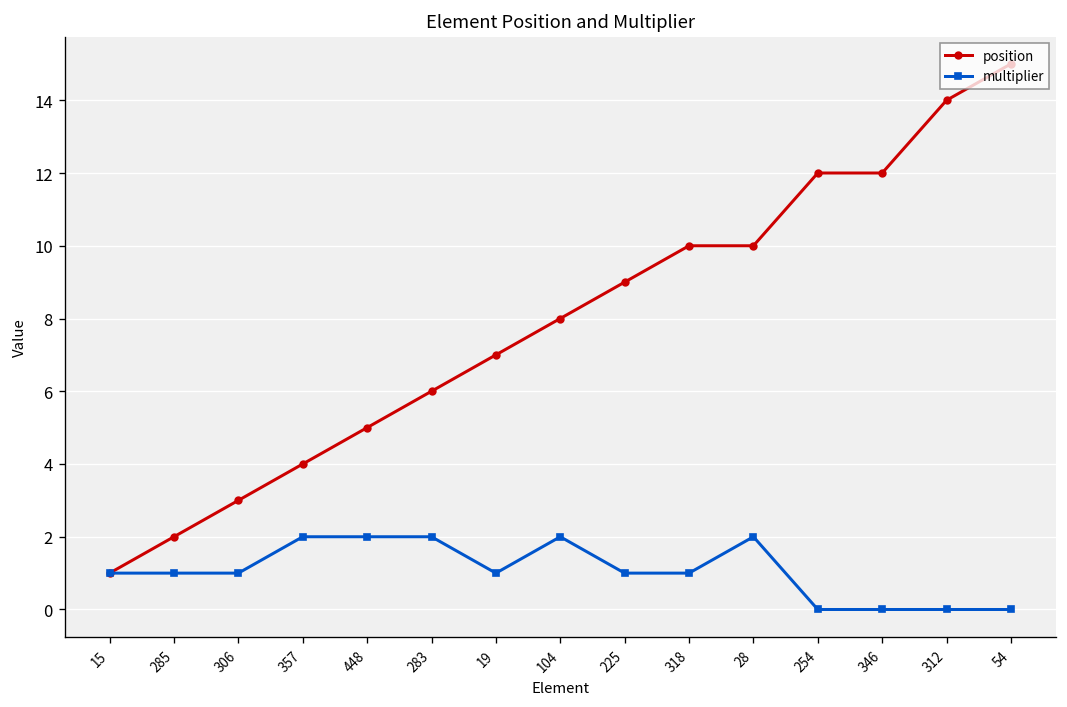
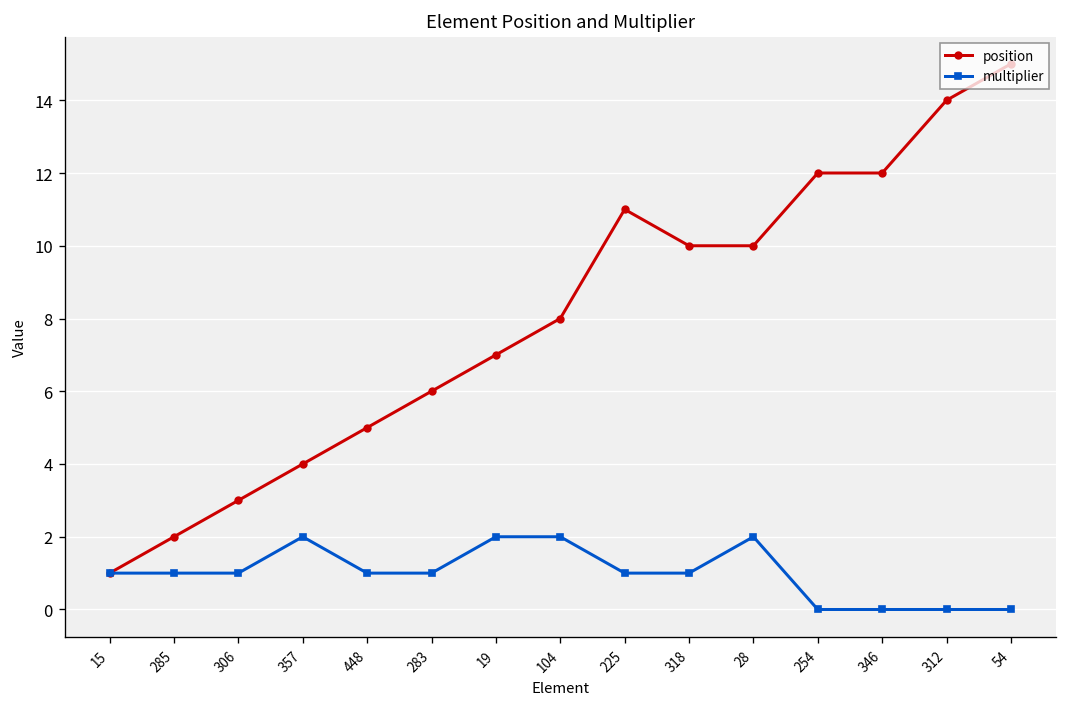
multiplier, 448: 2 -> 1
multiplier, 283: 2 -> 1
multiplier, 19: 1 -> 2
position, 225: 9 -> 11
